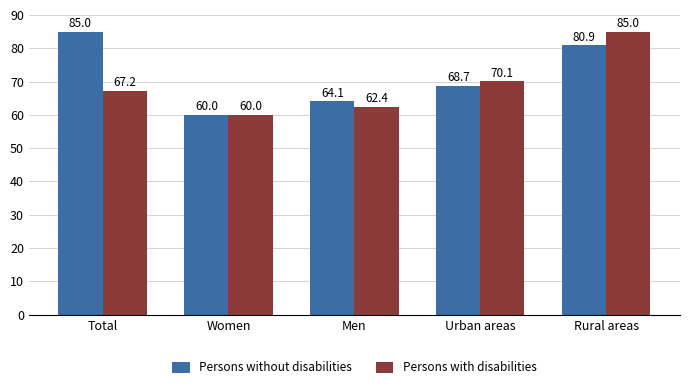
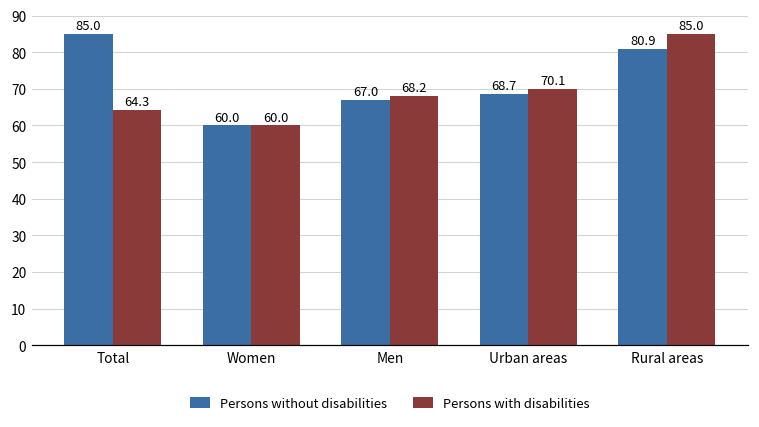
Persons with disabilities, Total: 67.2 -> 64.3
Persons without disabilities, Men: 64.1 -> 67.0
Persons with disabilities, Men: 62.4 -> 68.2
